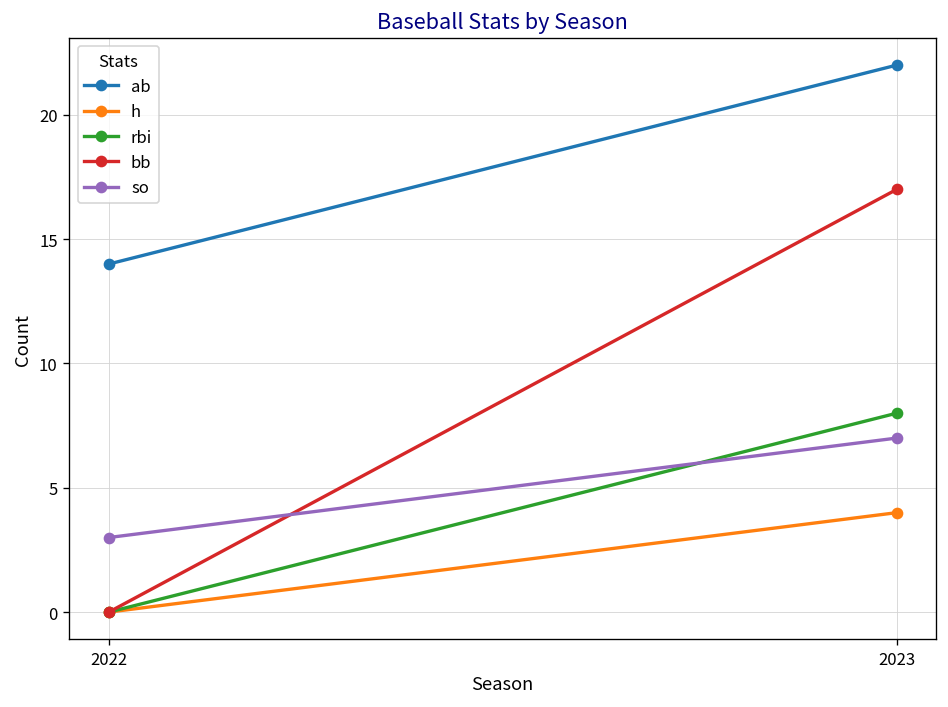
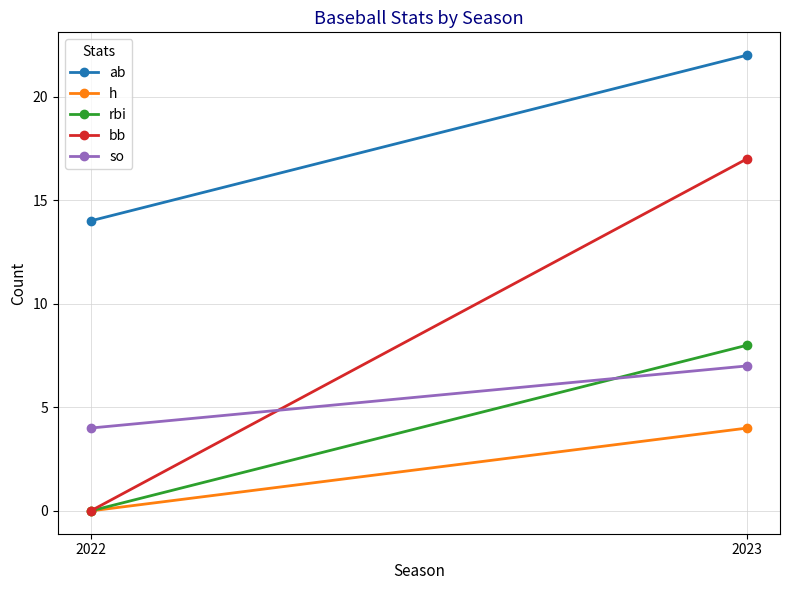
so, 2022: 3 -> 4
